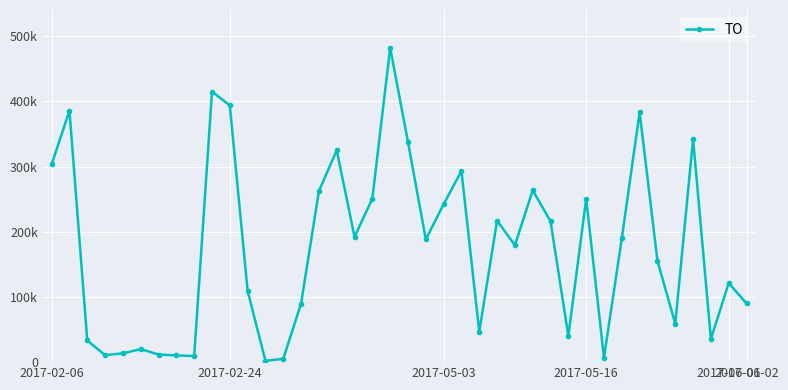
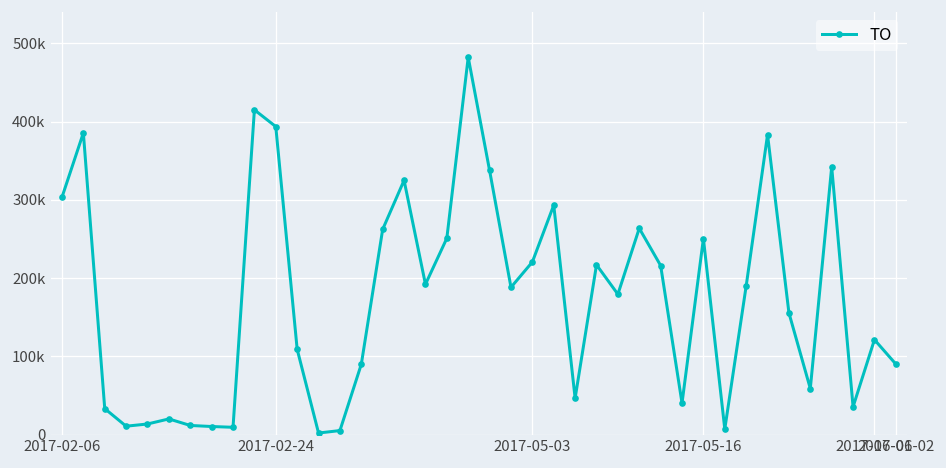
2017-05-03: 240000 -> 220000
